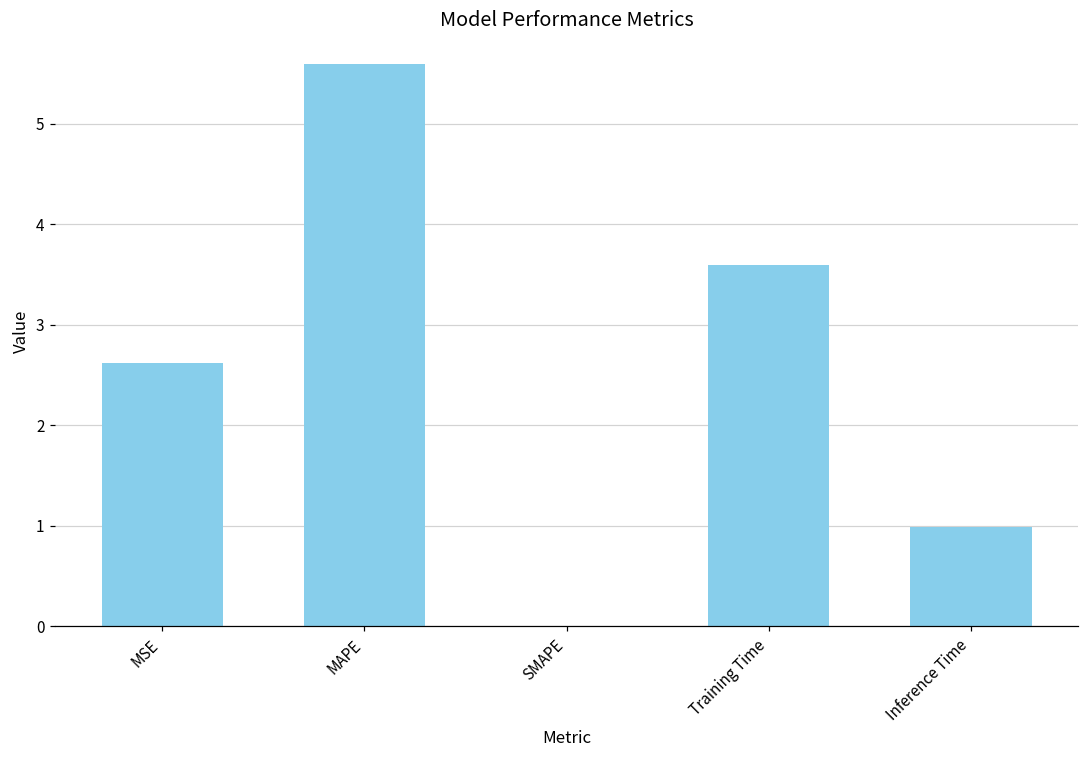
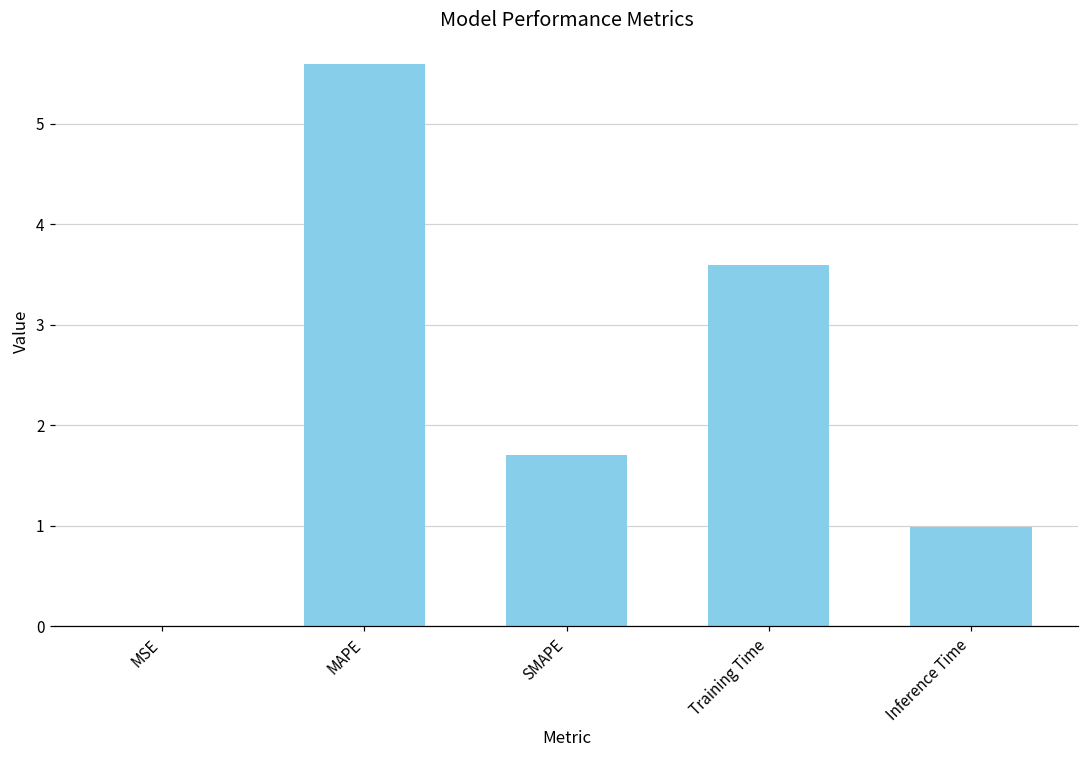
MSE: 2.6 -> 0.0
SMAPE: 0.0 -> 1.7
